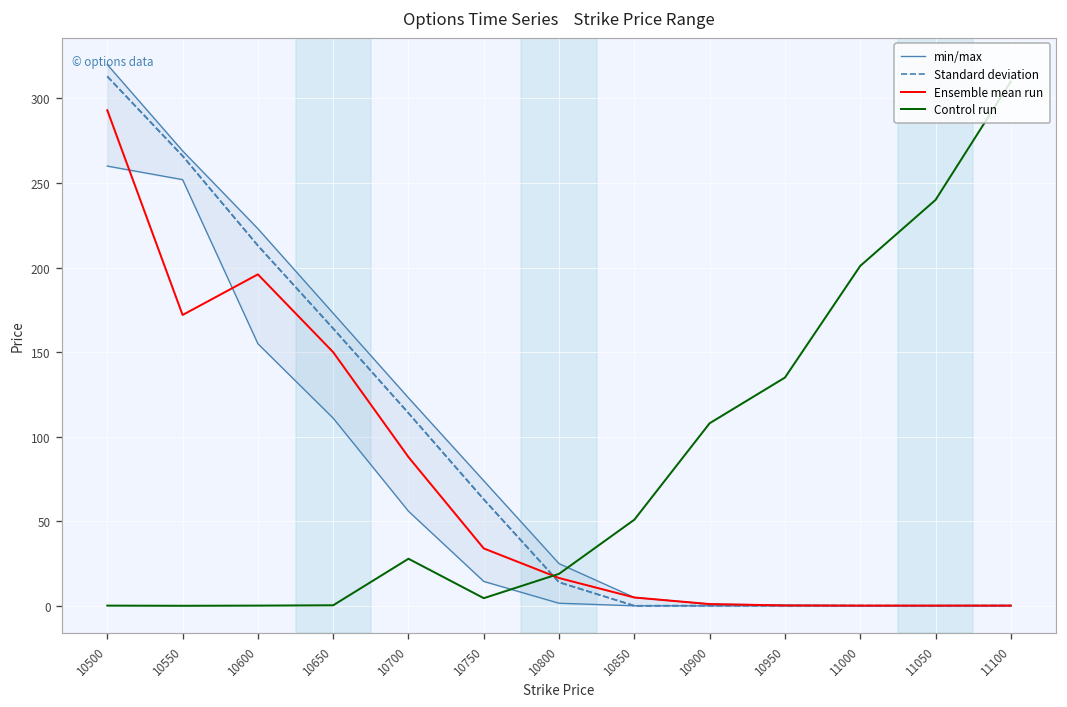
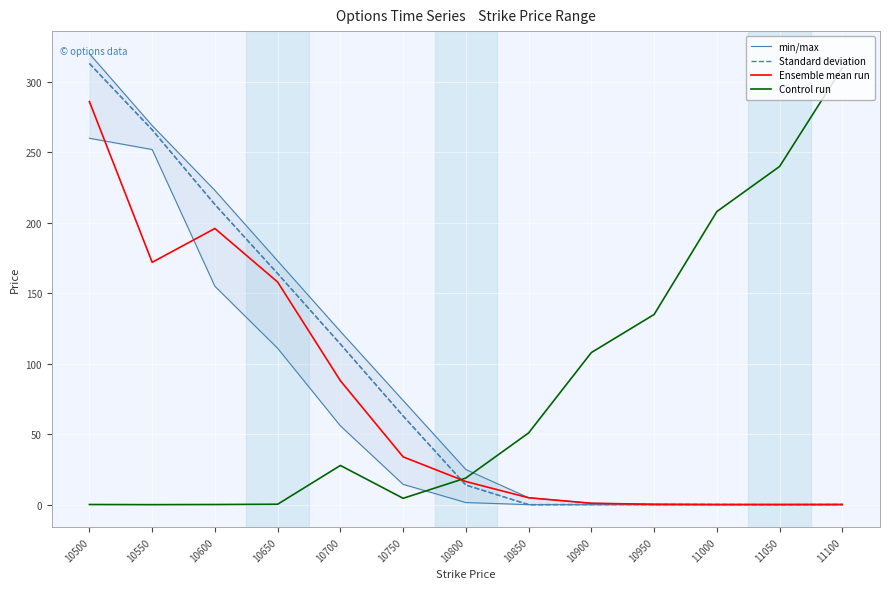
Ensemble mean run, 10500: 293 -> 286
Ensemble mean run, 10650: 150 -> 158
Control run, 11000: 201 -> 208
